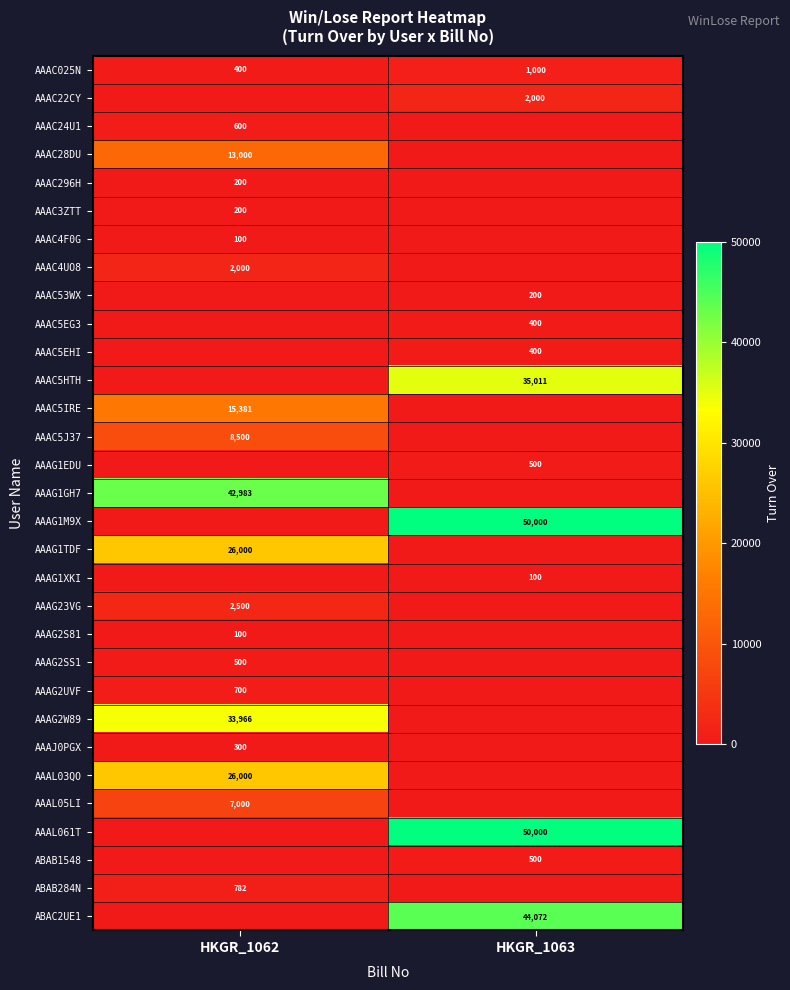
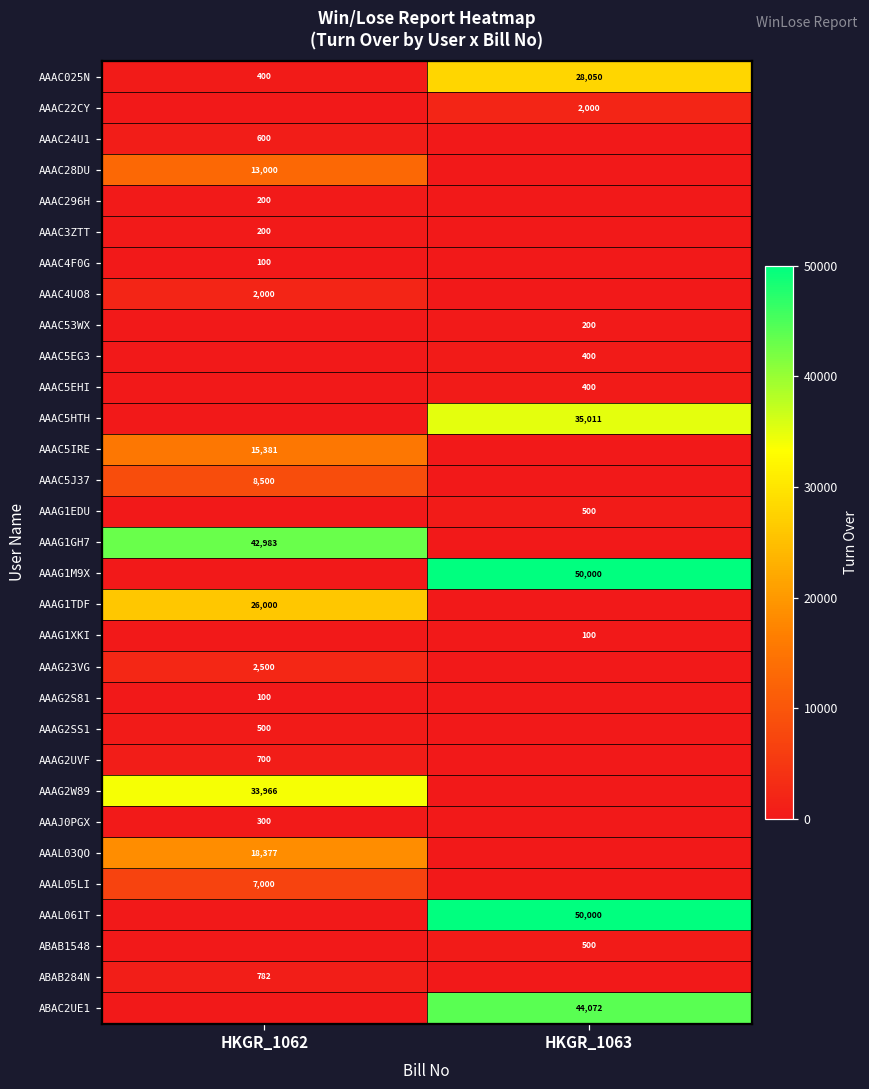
AAAC025N, HKGR_1063: 1,000 -> 28,050
AAAL03QO, HKGR_1062: 26,000 -> 18,377
